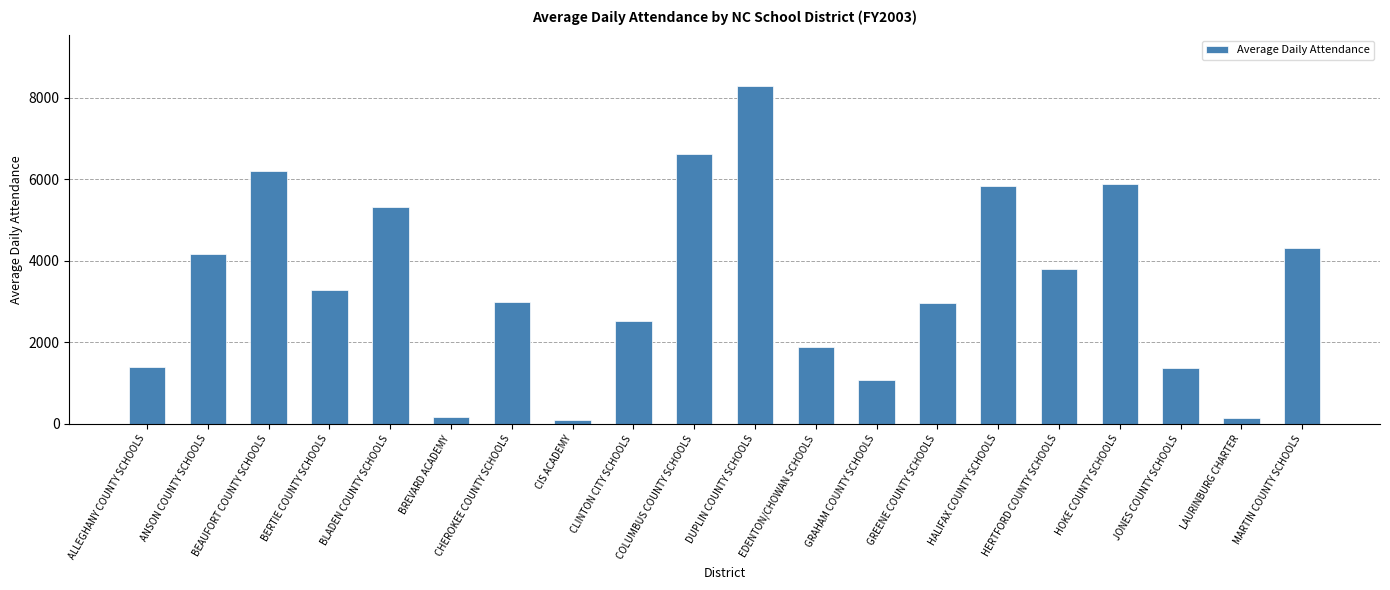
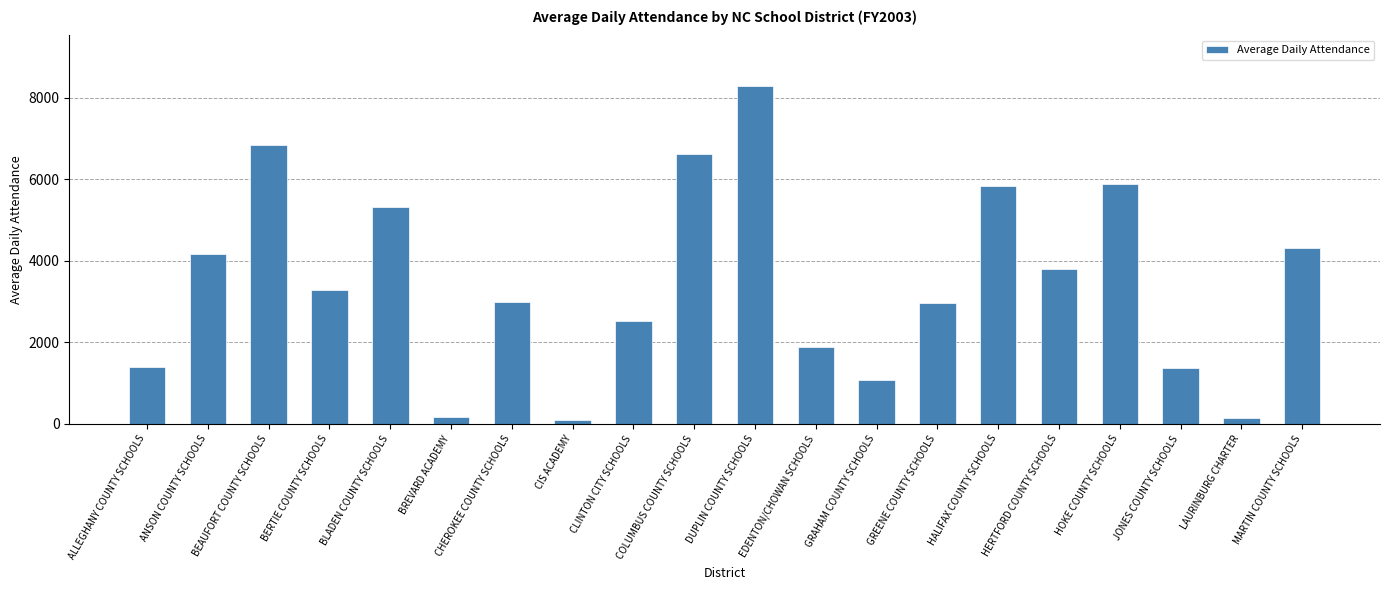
BEAUFORT COUNTY SCHOOLS: 6200 -> 6800
